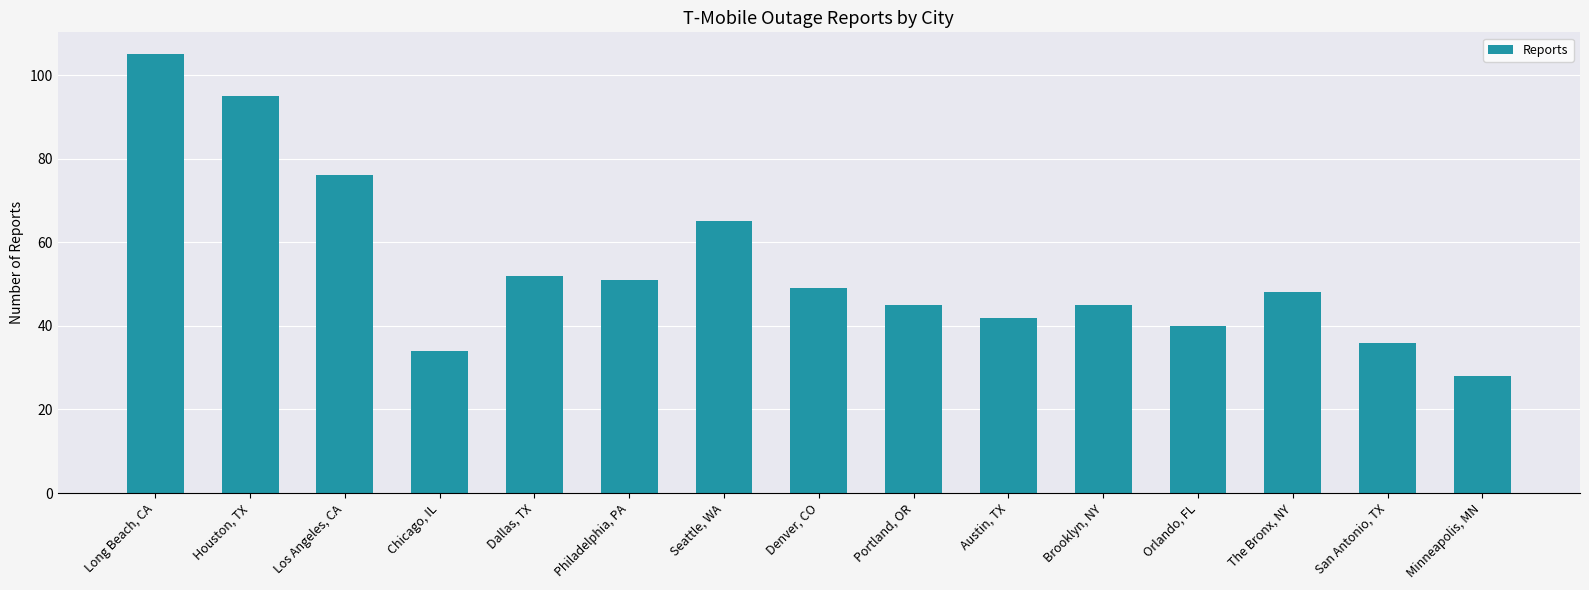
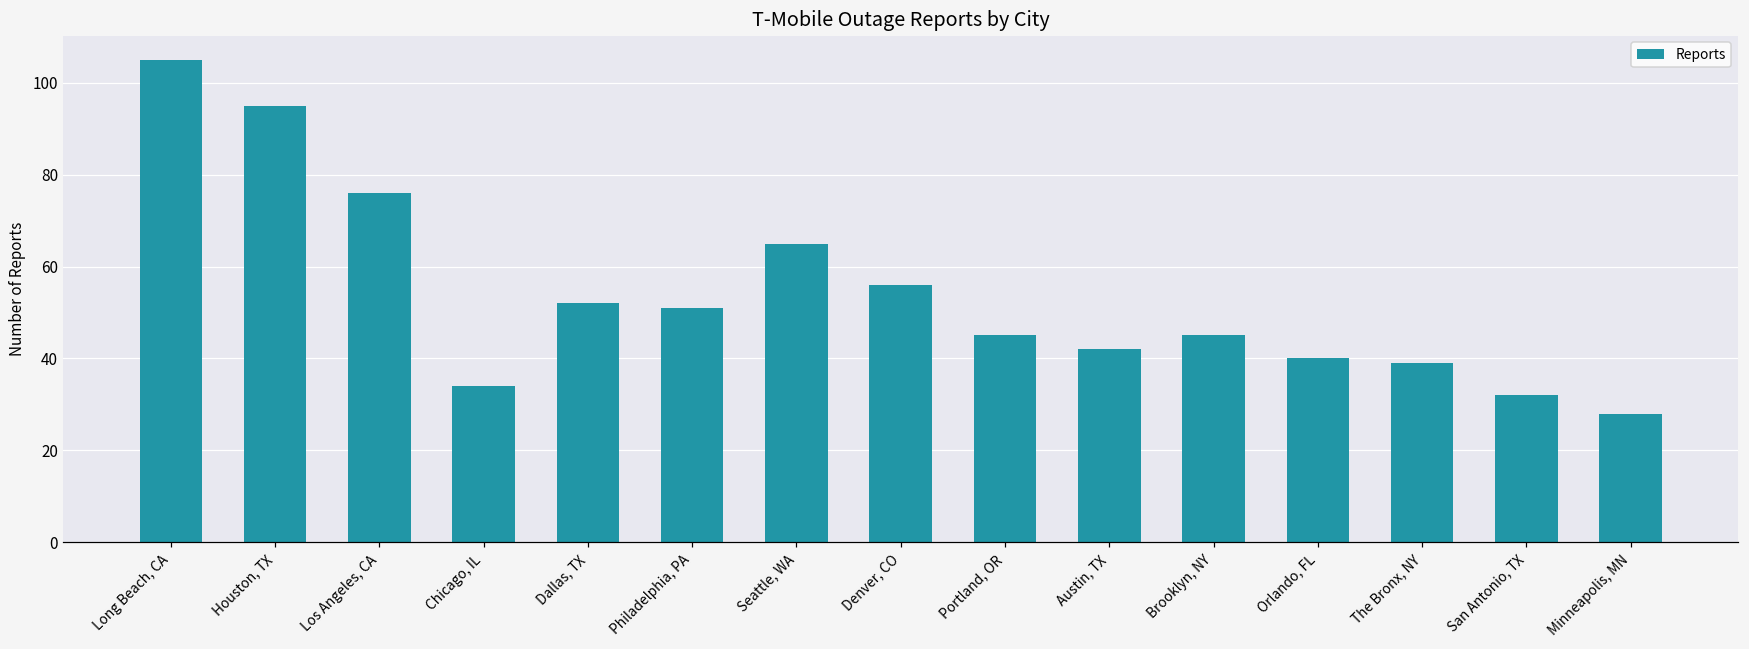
Denver, CO: 49 -> 56
The Bronx, NY: 48 -> 39
San Antonio, TX: 36 -> 32
